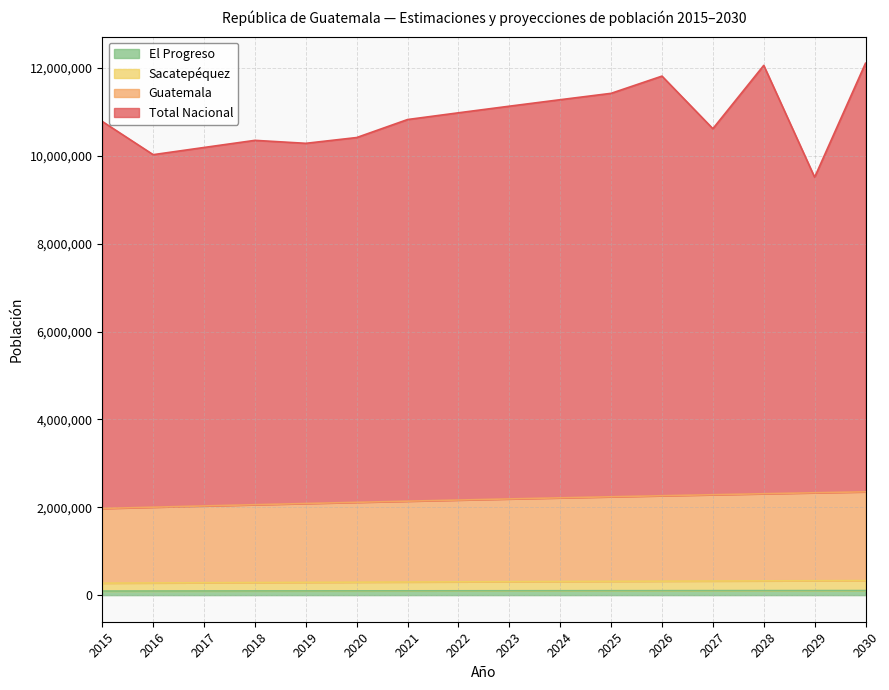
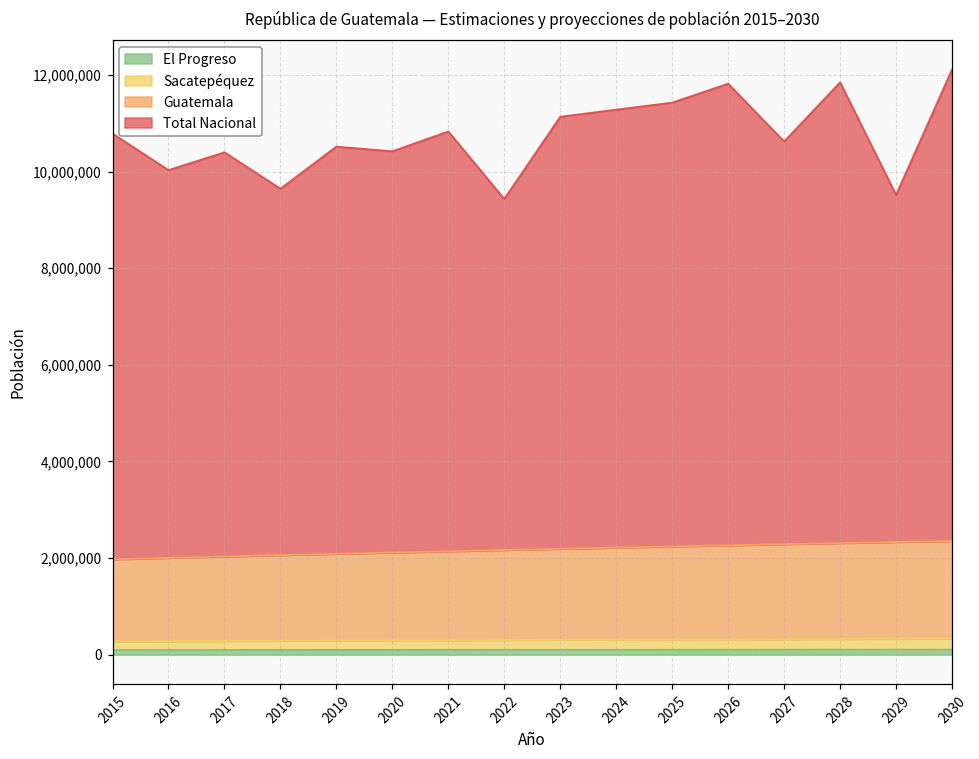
Total Nacional, 2017: 8,200,000 -> 8,400,000
Total Nacional, 2018: 8,300,000 -> 7,600,000
Total Nacional, 2019: 8,200,000 -> 8,400,000
Total Nacional, 2022: 8,800,000 -> 7,300,000
Total Nacional, 2028: 9,800,000 -> 9,500,000
